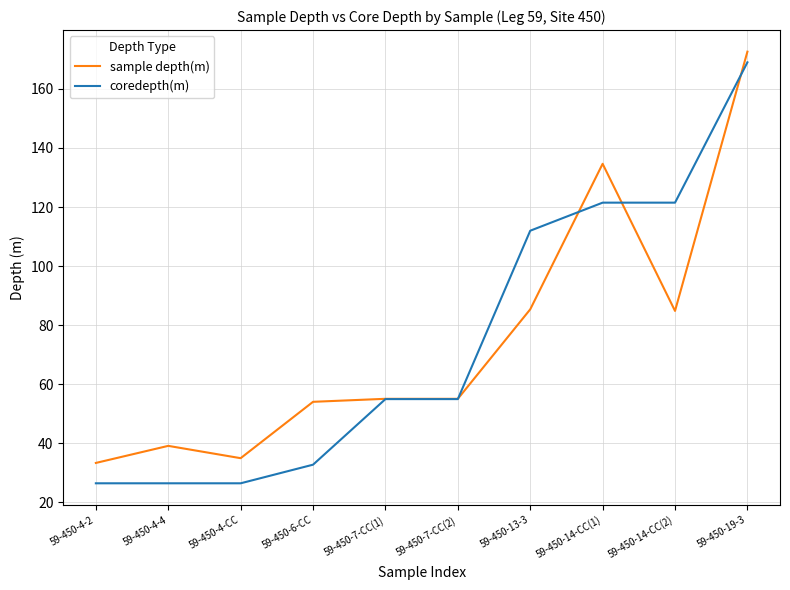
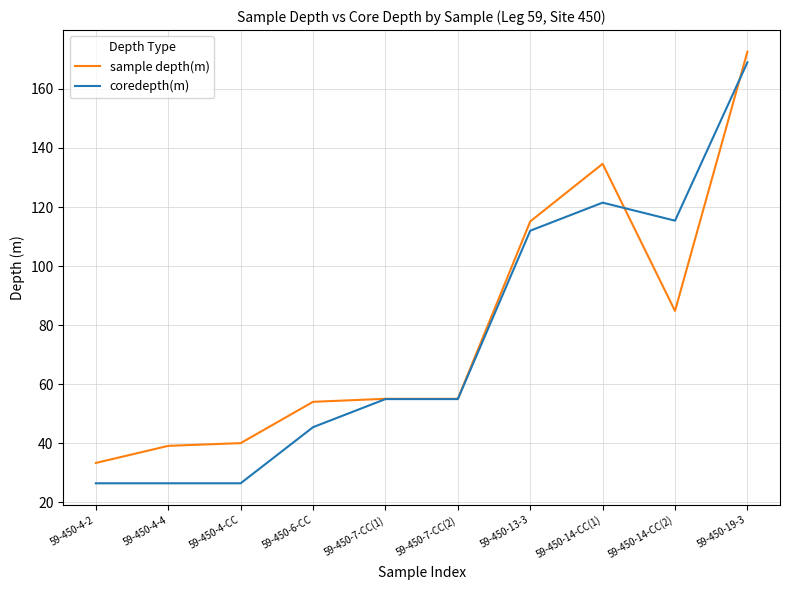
sample depth(m), 59-450-4-CC: 35 -> 40
coredepth(m), 59-450-6-CC: 33 -> 46
sample depth(m), 59-450-13-3: 85 -> 115
coredepth(m), 59-450-14-CC(2): 122 -> 115
